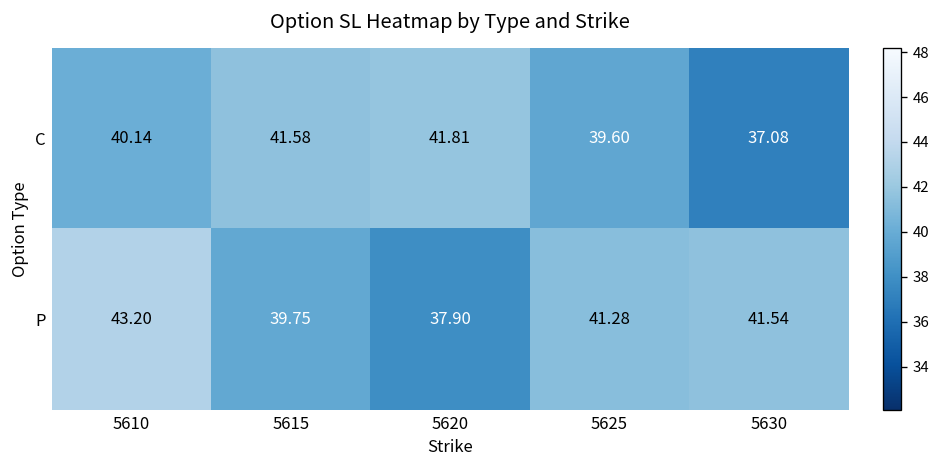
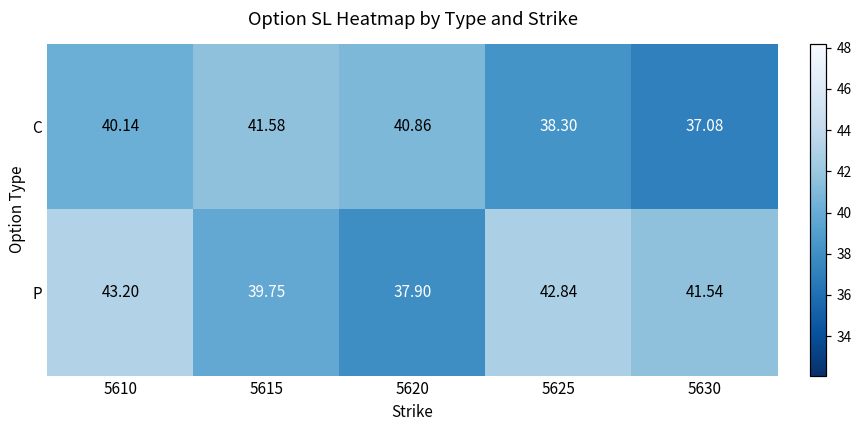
C, 5620: 41.81 -> 40.86
C, 5625: 39.60 -> 38.30
P, 5625: 41.28 -> 42.84
